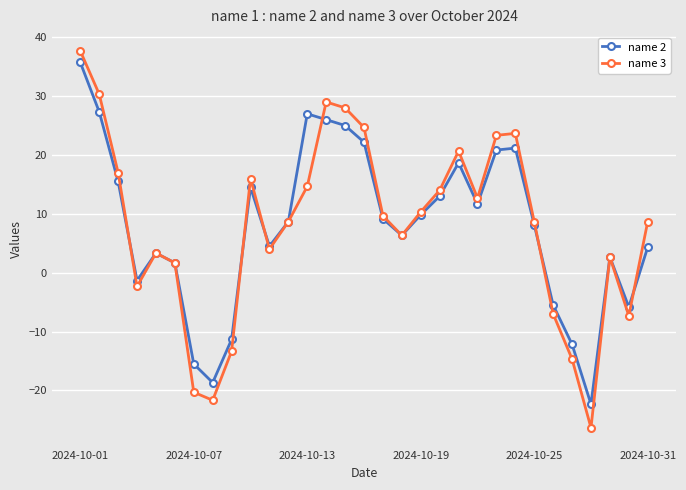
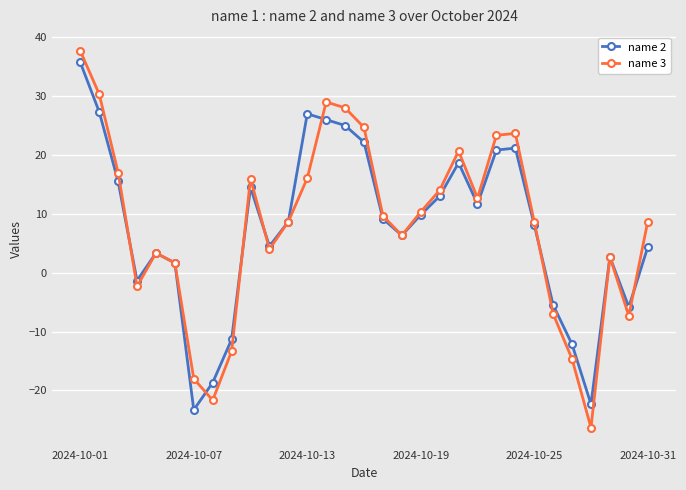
name 2, 2024-10-07: -16 -> -23
name 3, 2024-10-07: -20 -> -18
name 3, 2024-10-13: 15 -> 16
